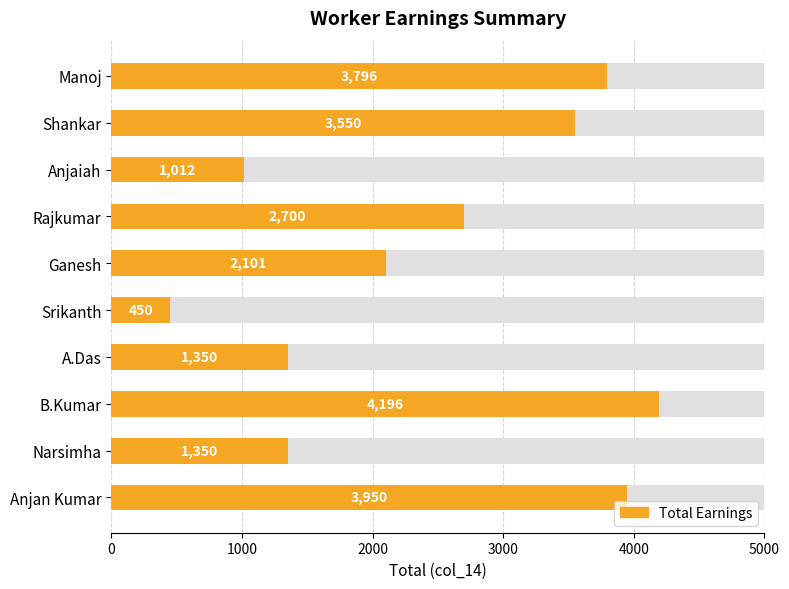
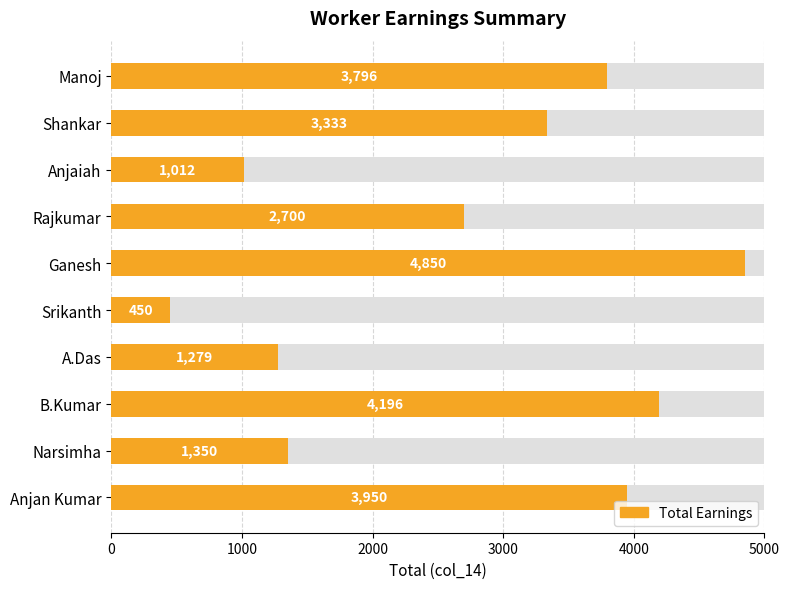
Total Earnings, Shankar: 3,550 -> 3,333
Total Earnings, Ganesh: 2,101 -> 4,850
Total Earnings, A.Das: 1,350 -> 1,279
